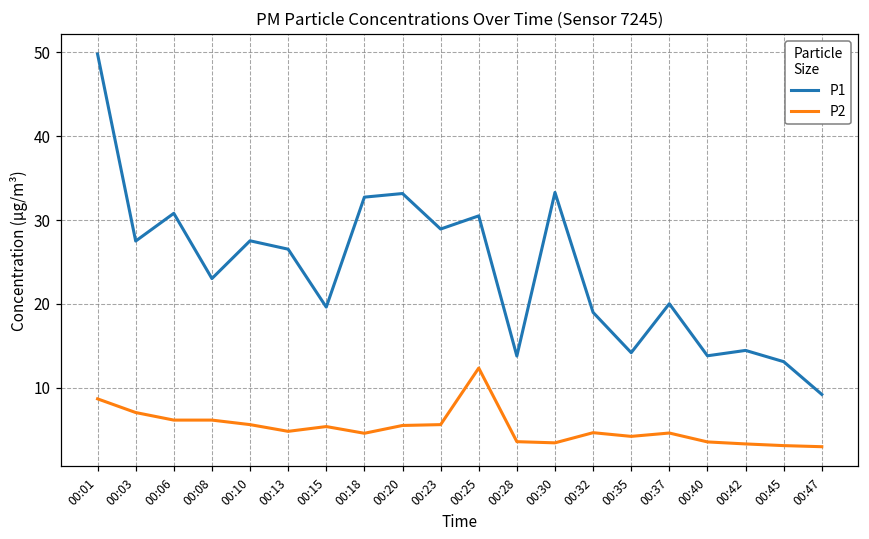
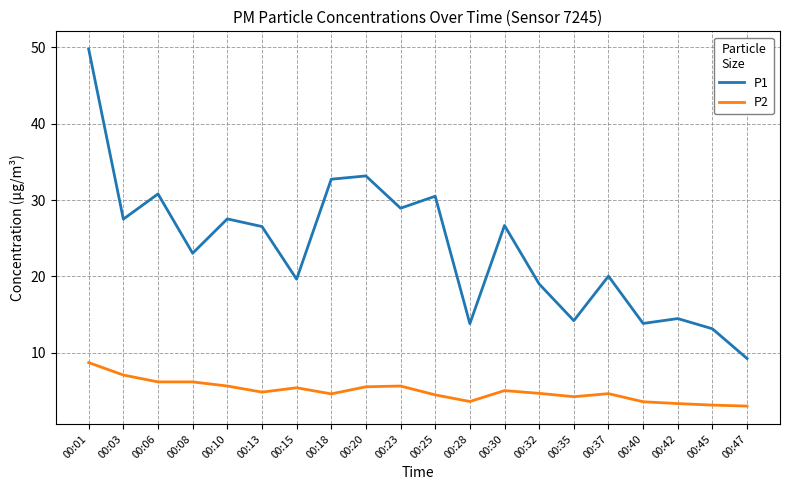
P2, 00:25: 12 -> 4
P1, 00:30: 33 -> 27
P2, 00:30: 3 -> 5
